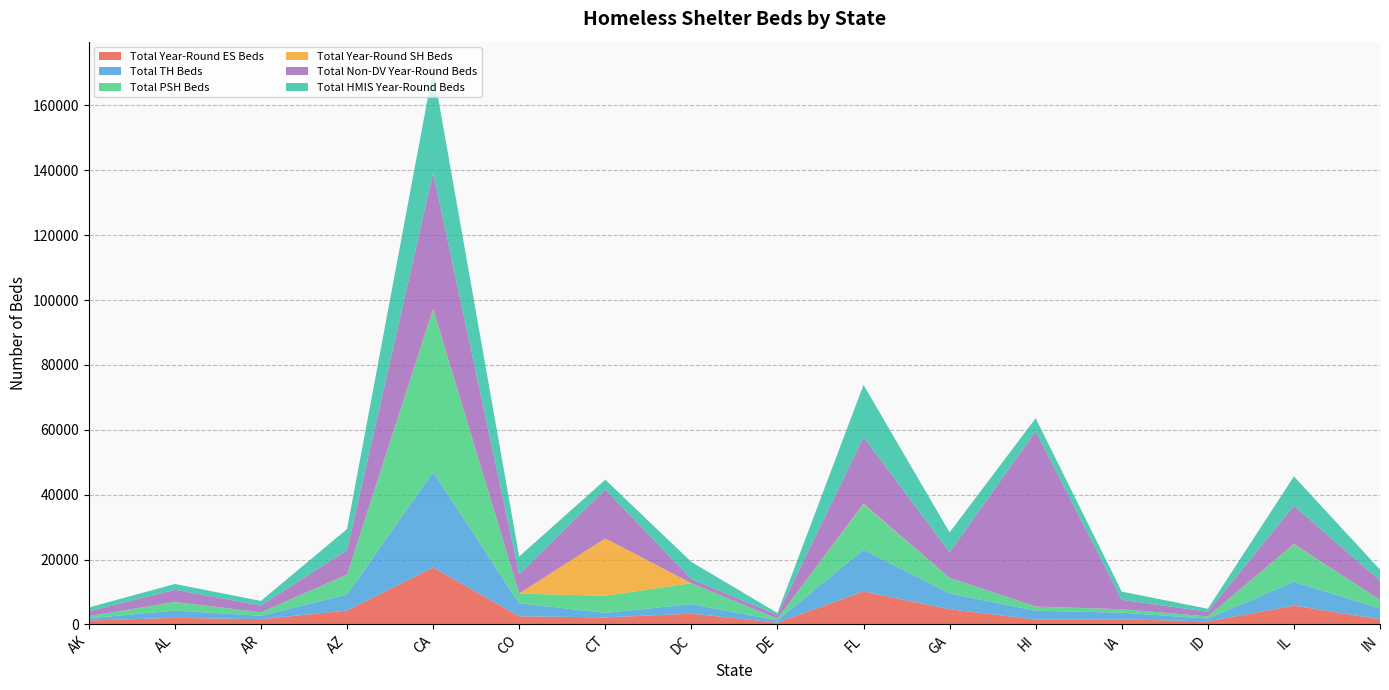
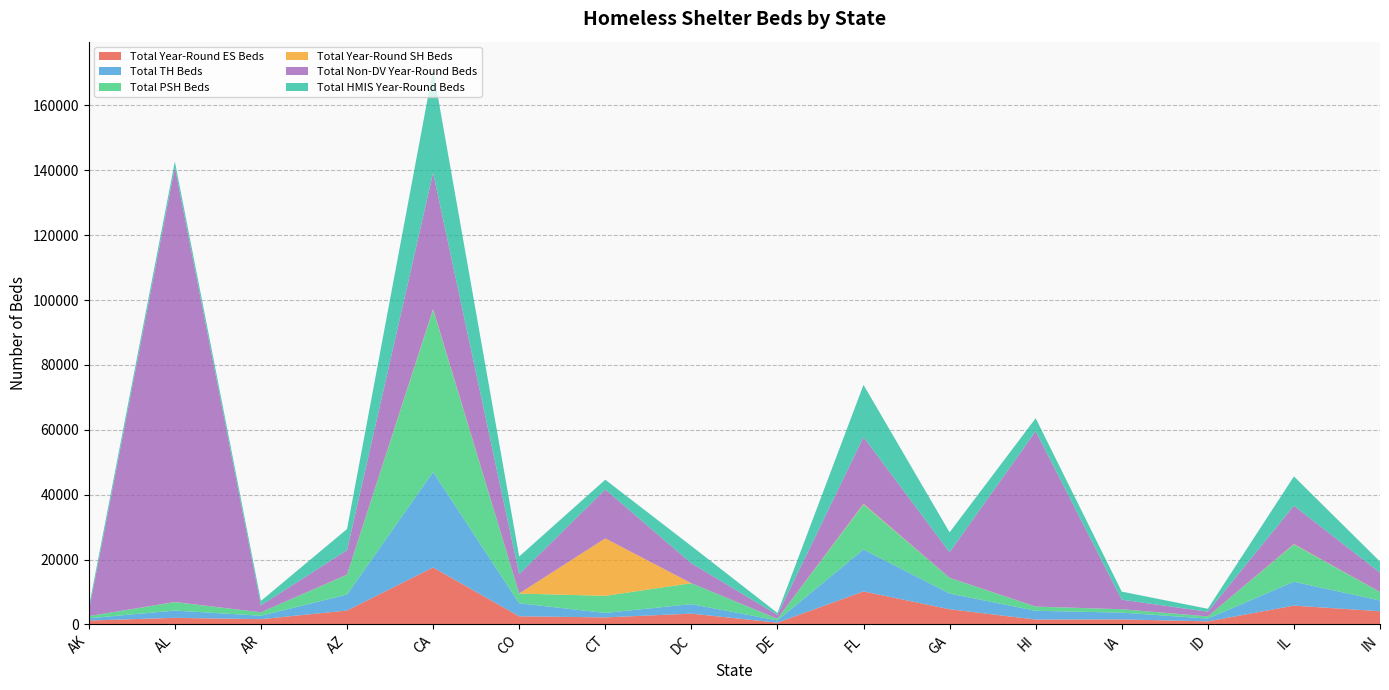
Total Non-DV Year-Round Beds, AL: 4000 -> 134000
Total Non-DV Year-Round Beds, DC: 1000 -> 6000
Total Year-Round ES Beds, IN: 2000 -> 4000
